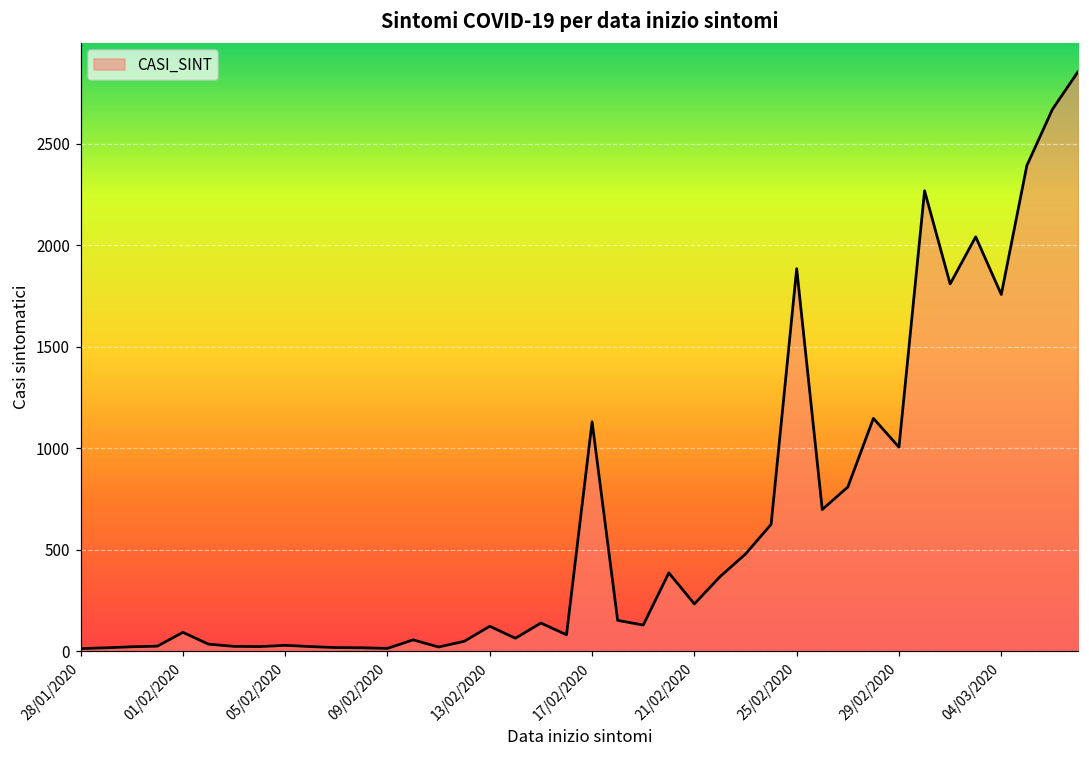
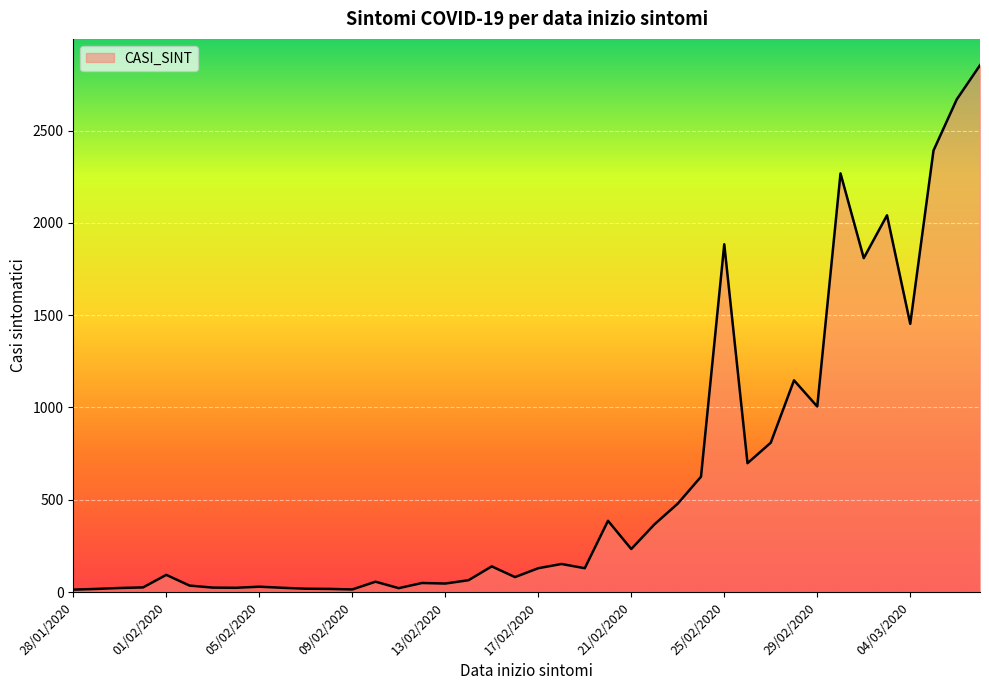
13/02/2020: 120 -> 50
17/02/2020: 1130 -> 130
04/03/2020: 1760 -> 1450
